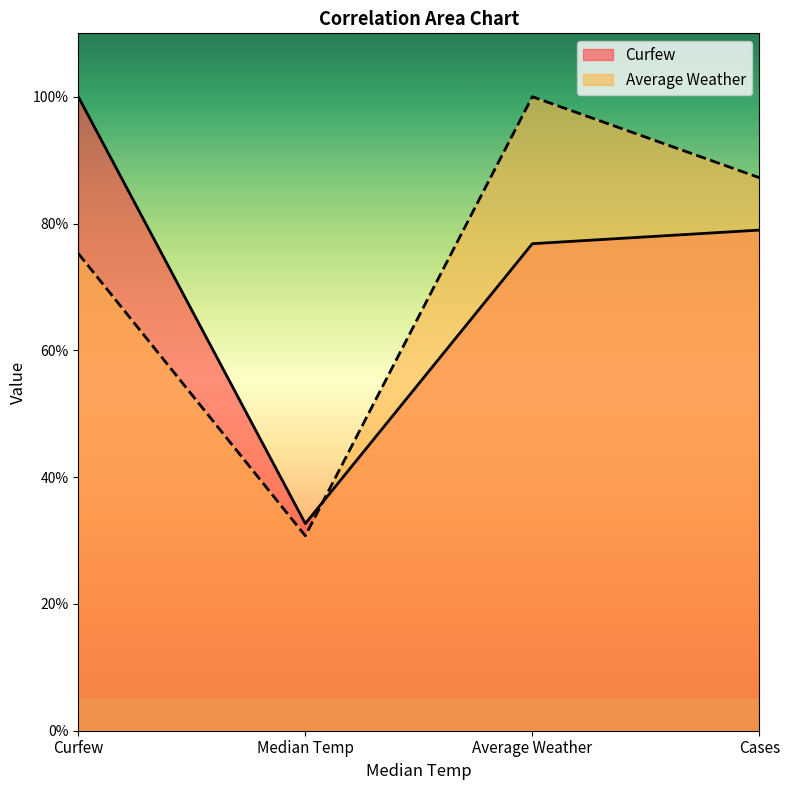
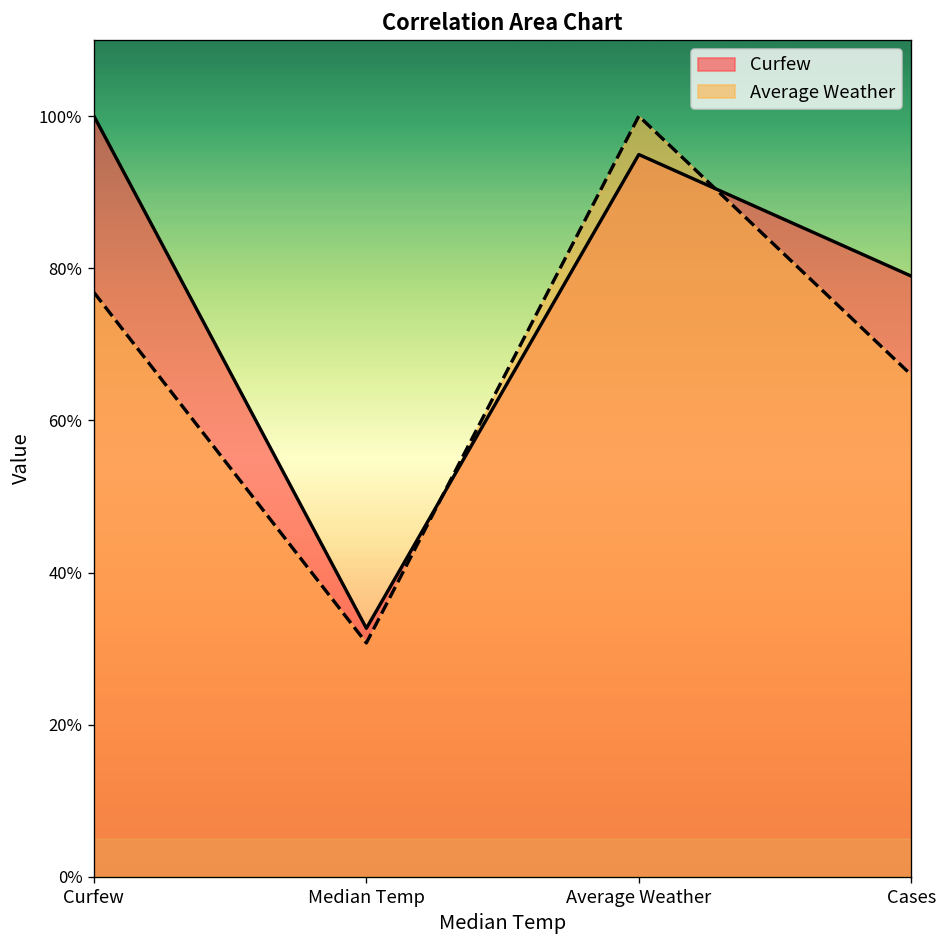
Average Weather, Curfew: 75% -> 77%
Curfew, Average Weather: 77% -> 95%
Average Weather, Cases: 87% -> 66%
